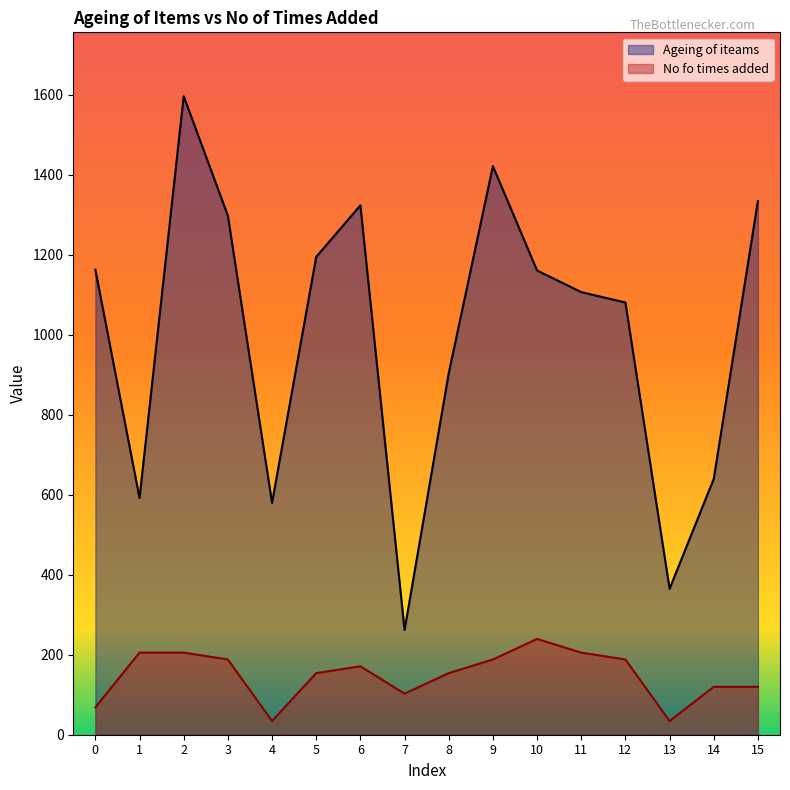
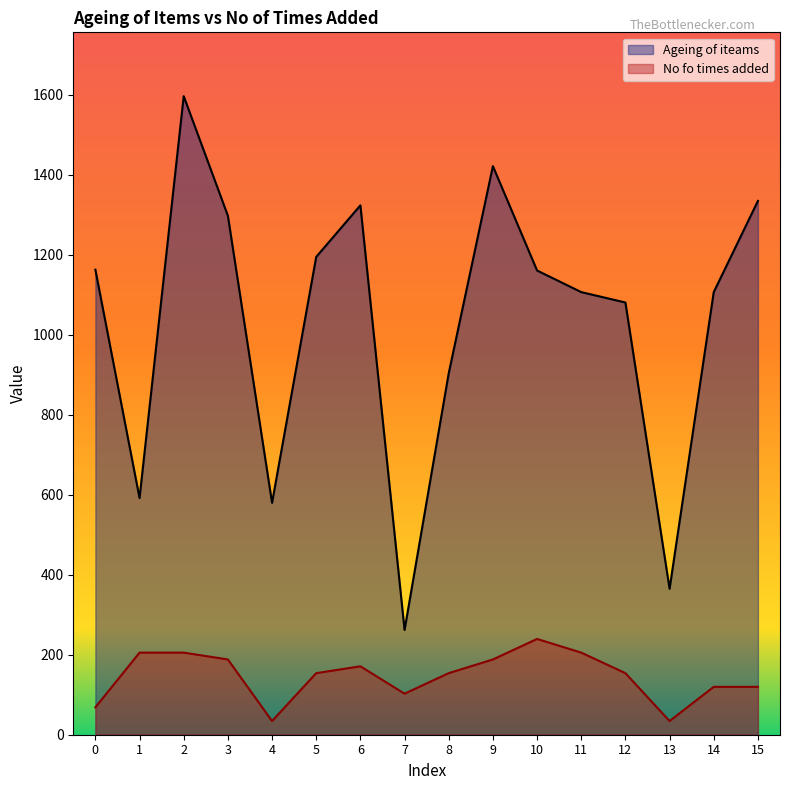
No fo times added, 12: 190 -> 150
Ageing of iteams, 14: 640 -> 1110
